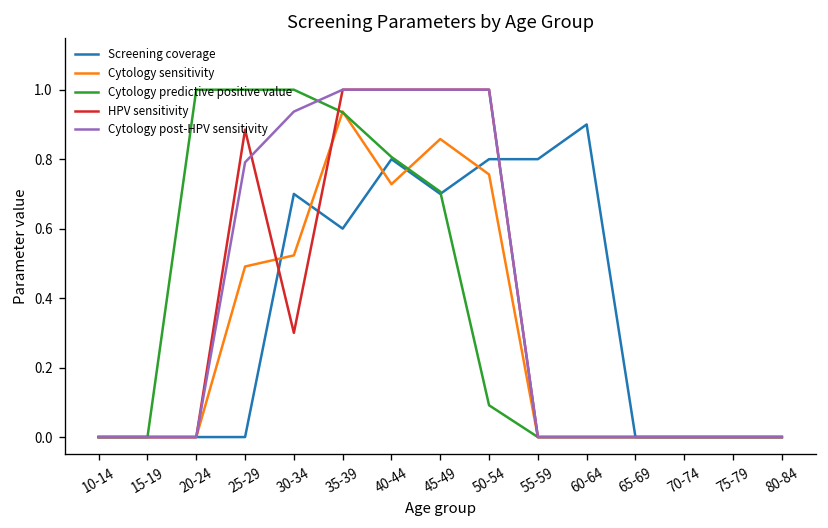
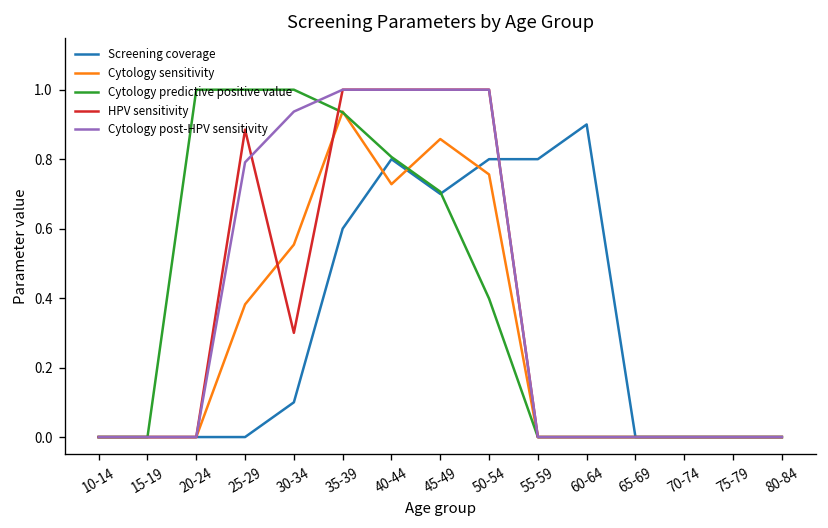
Cytology sensitivity, 25-29: 0.49 -> 0.38
Screening coverage, 30-34: 0.7 -> 0.1
Cytology sensitivity, 30-34: 0.52 -> 0.55
Cytology predictive positive value, 50-54: 0.09 -> 0.40
